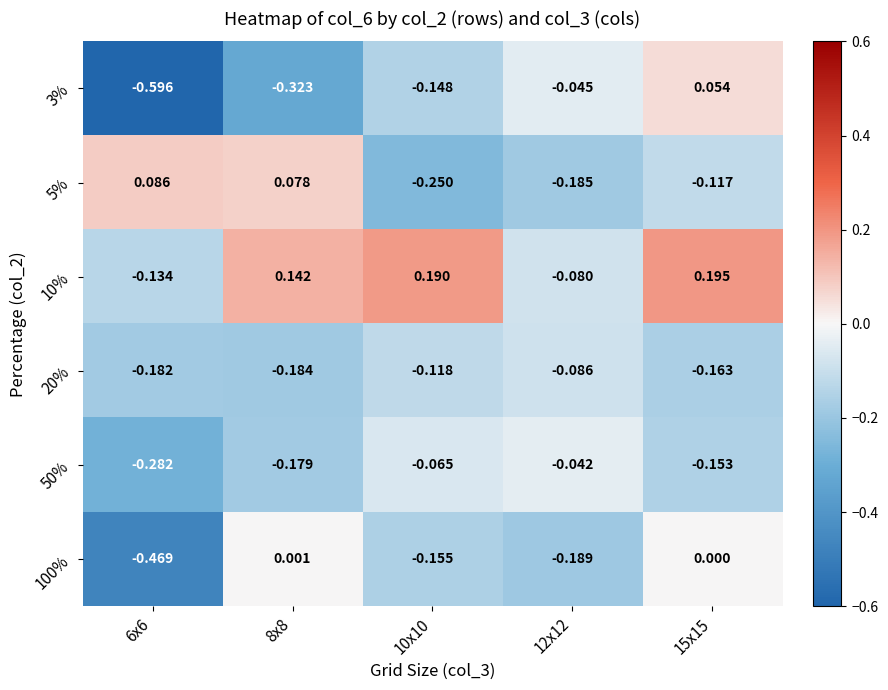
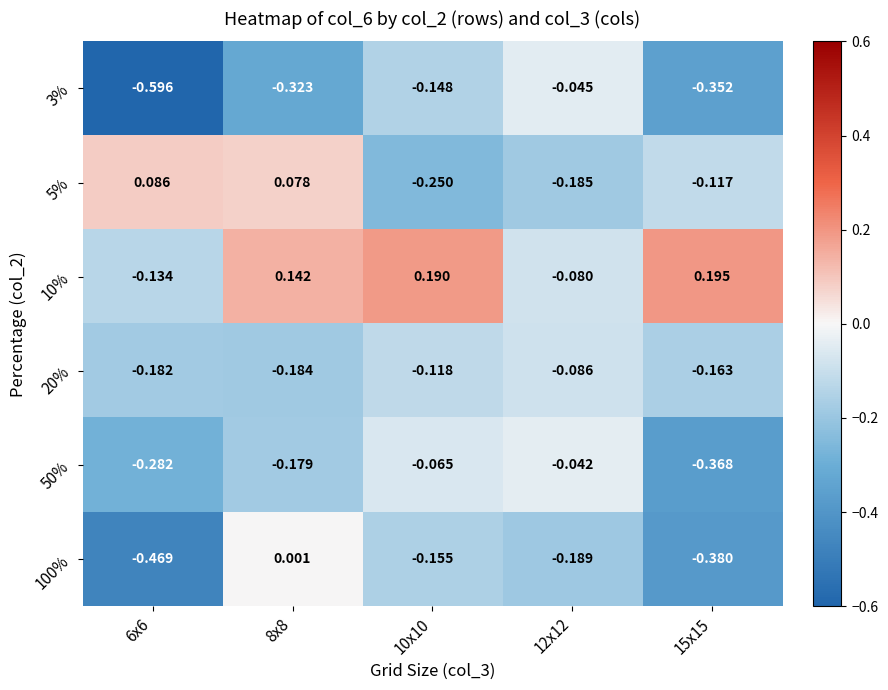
3%, 15x15: 0.054 -> -0.352
50%, 15x15: -0.153 -> -0.368
100%, 15x15: 0.000 -> -0.380
